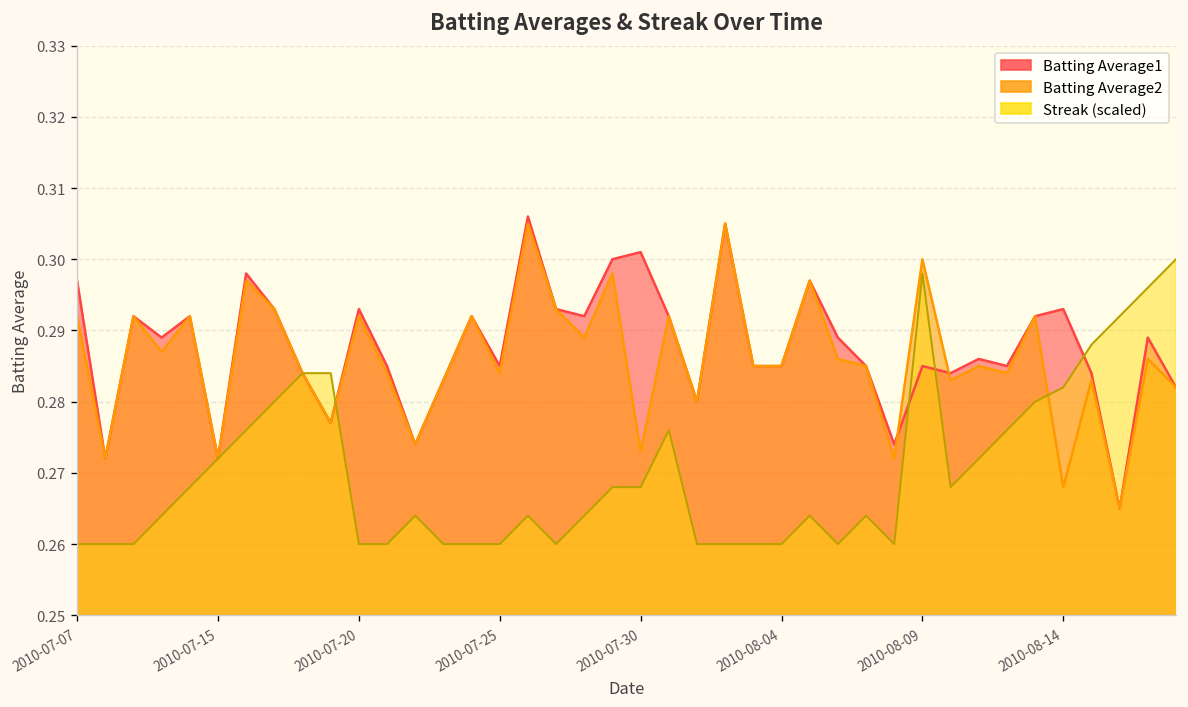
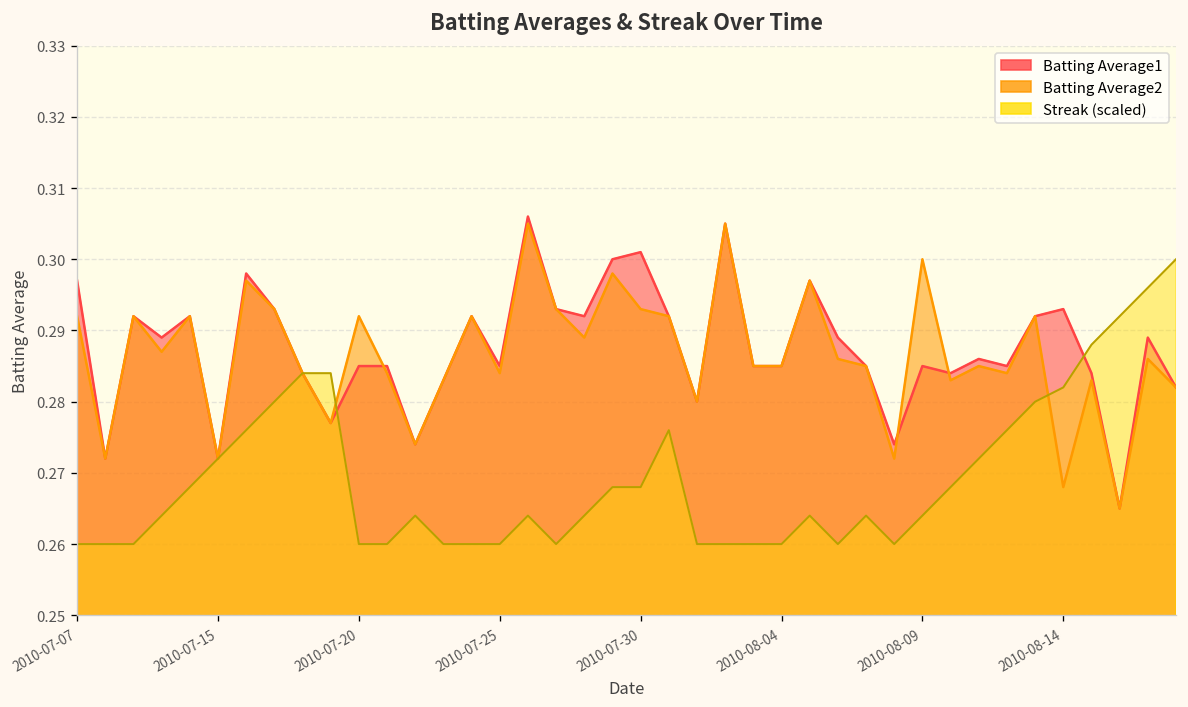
Batting Average1, 2010-07-20: 0.293 -> 0.285
Batting Average2, 2010-07-30: 0.273 -> 0.293
Streak (scaled), 2010-08-09: 0.298 -> 0.264
